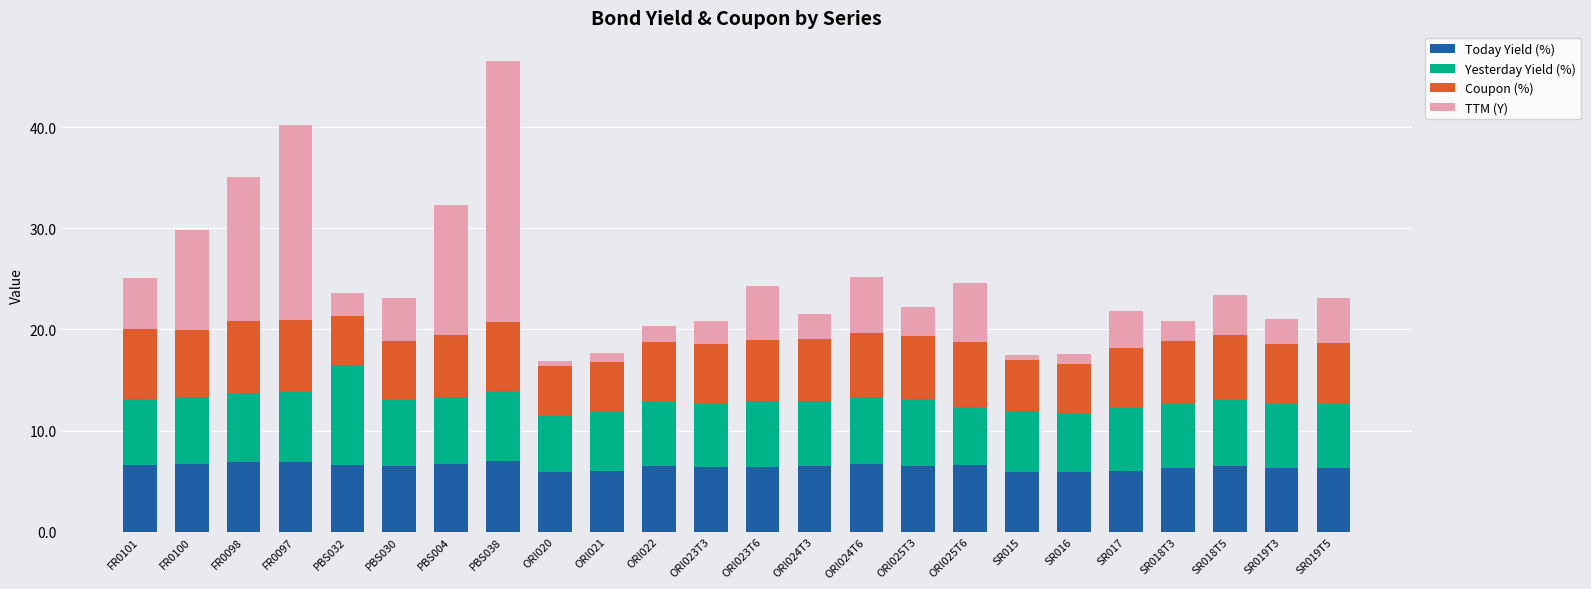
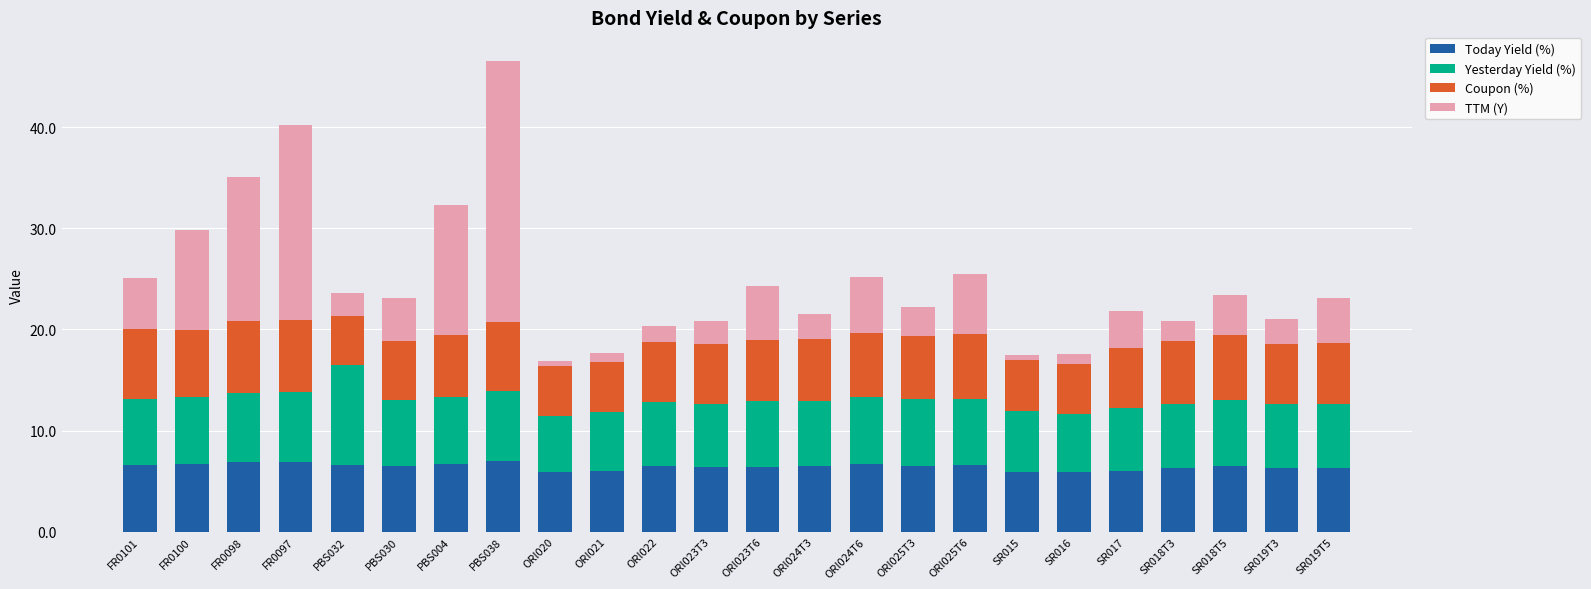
Yesterday Yield (%), ORI025T6: 5.8 -> 6.6
